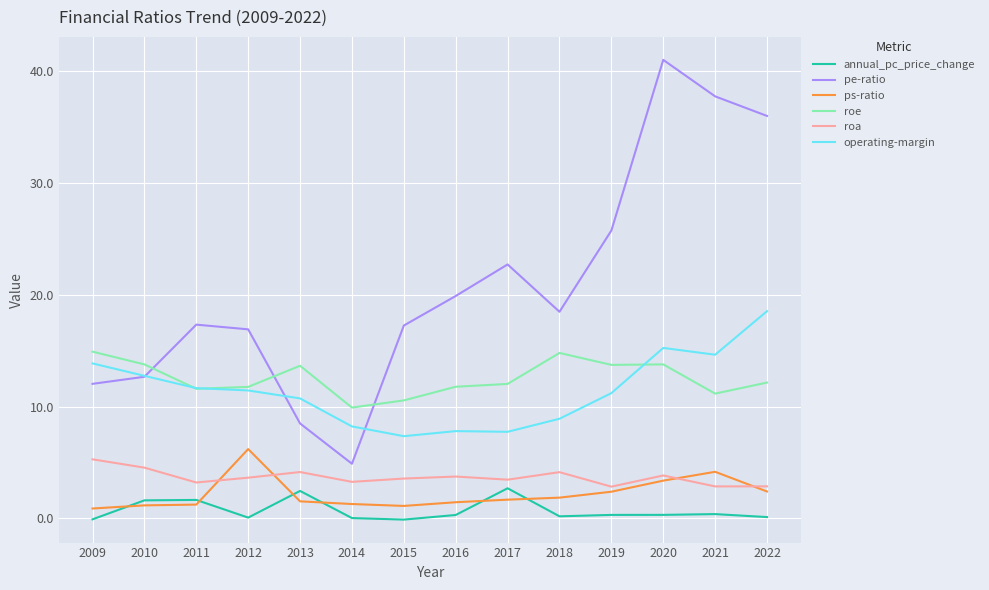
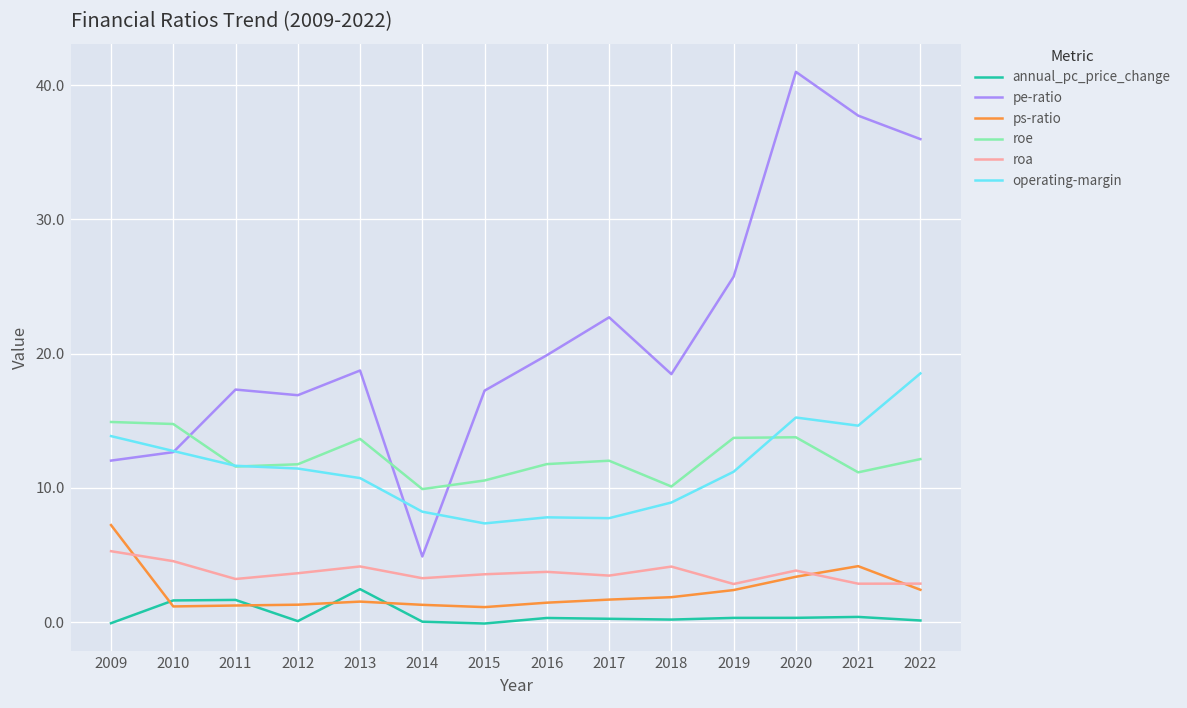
ps-ratio, 2009: 0.9 -> 7.2
roe, 2010: 13.8 -> 14.8
ps-ratio, 2012: 6.2 -> 1.3
pe-ratio, 2013: 8.5 -> 18.7
annual_pc_price_change, 2017: 2.7 -> 0.3
roe, 2018: 14.8 -> 10.1
